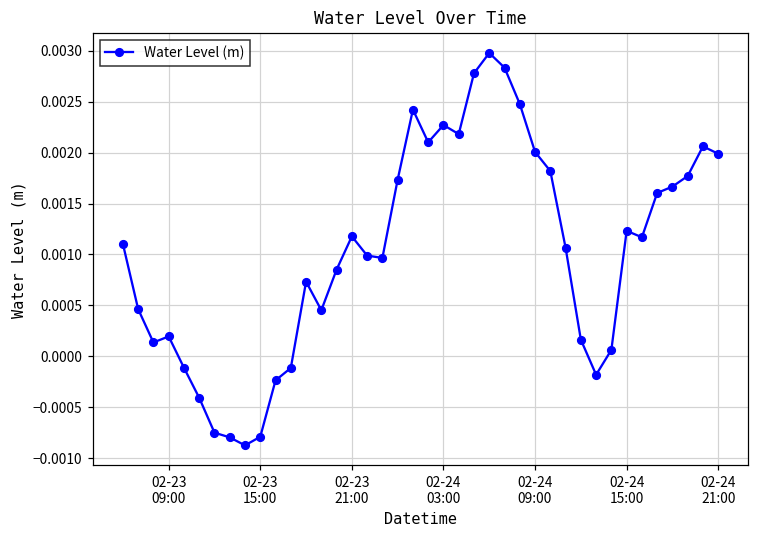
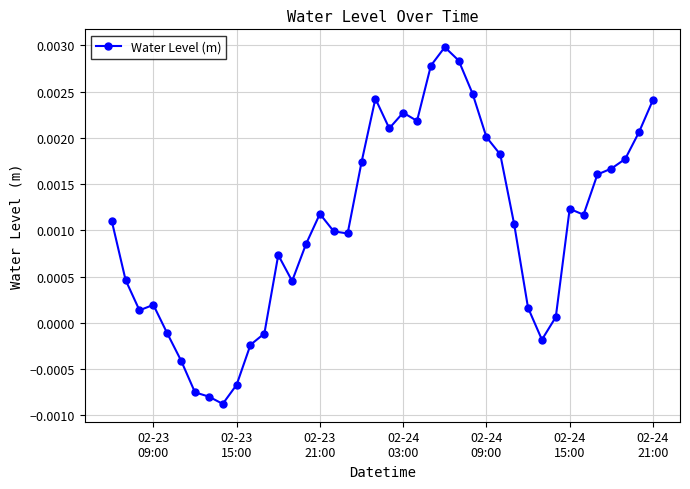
02-23 15:00: -0.0008 -> -0.0007
02-24 21:00: 0.0020 -> 0.0024
